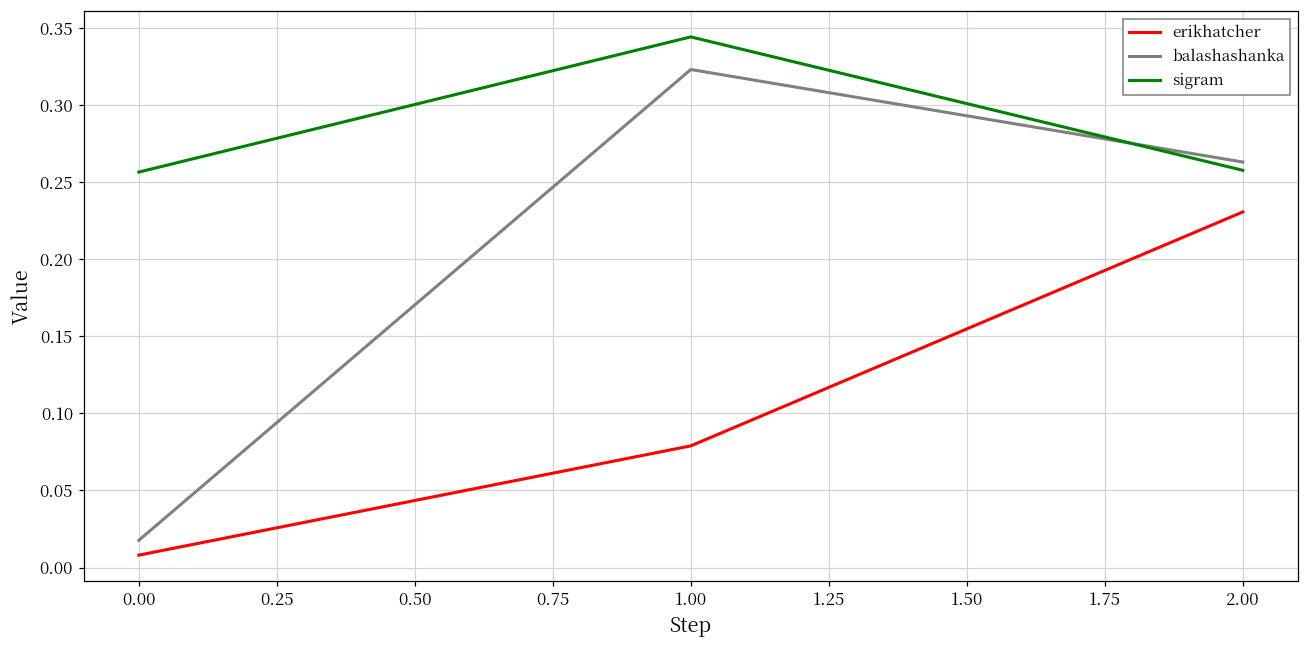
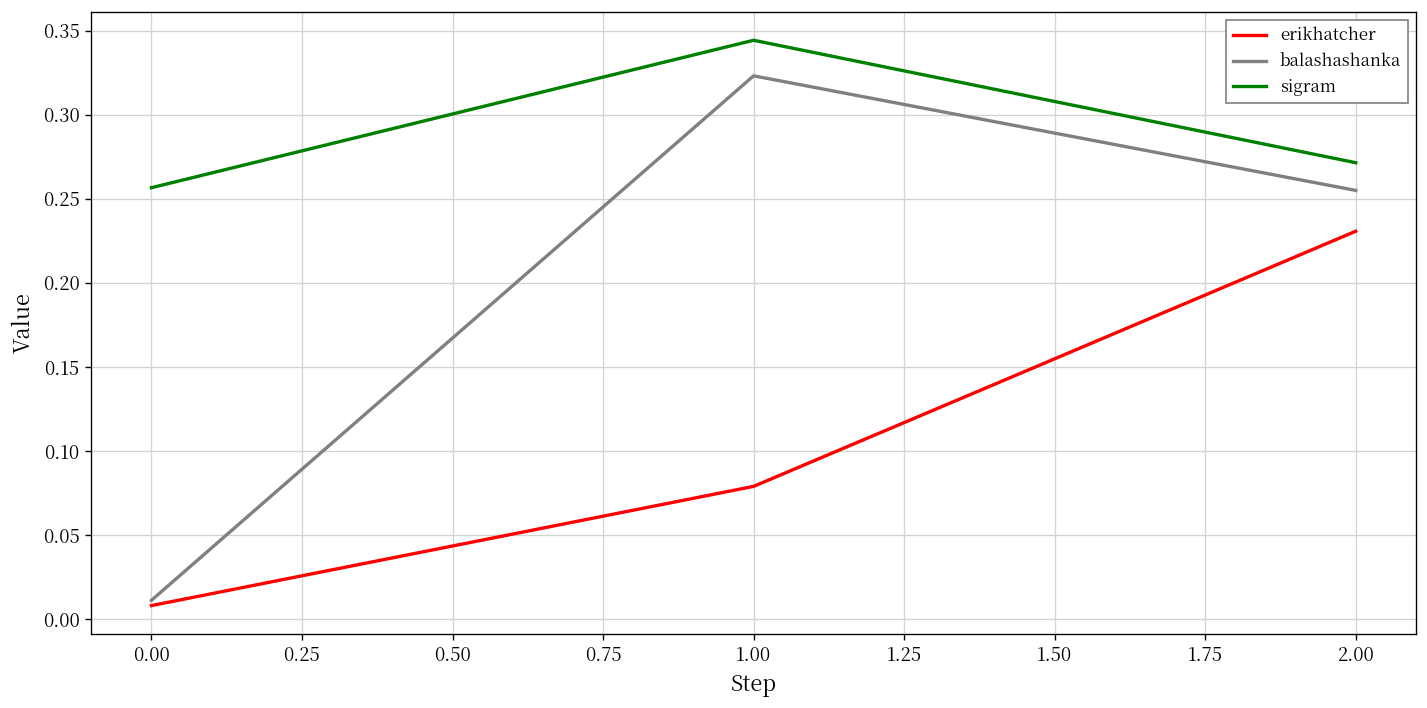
balashashanka, 0.00: 0.018 -> 0.011
balashashanka, 2.00: 0.263 -> 0.255
sigram, 2.00: 0.258 -> 0.272
